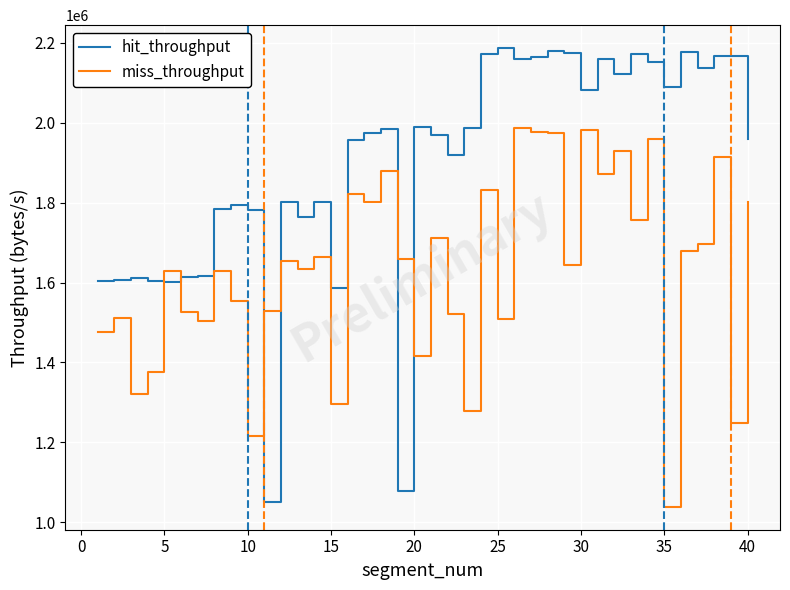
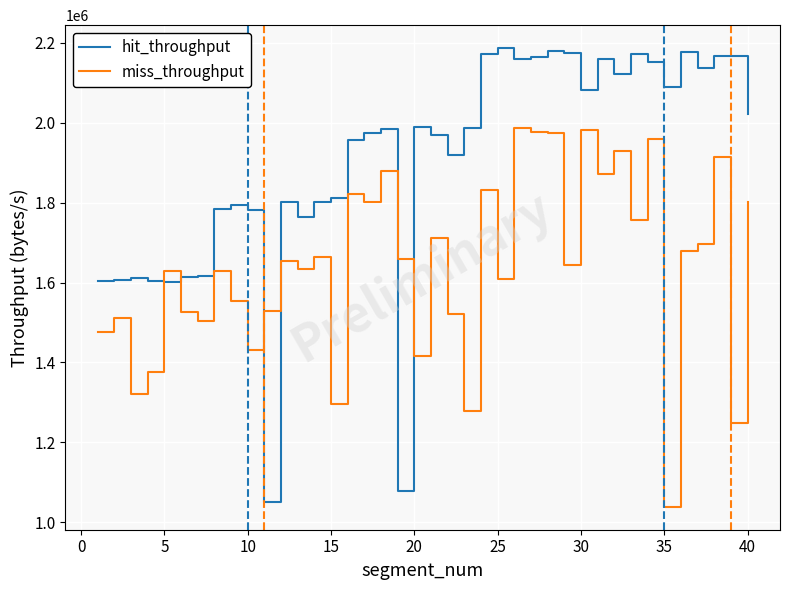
miss_throughput, 10: 1220000 -> 1430000
hit_throughput, 15: 1590000 -> 1810000
miss_throughput, 25: 1510000 -> 1610000
hit_throughput, 40: 1960000 -> 2020000
